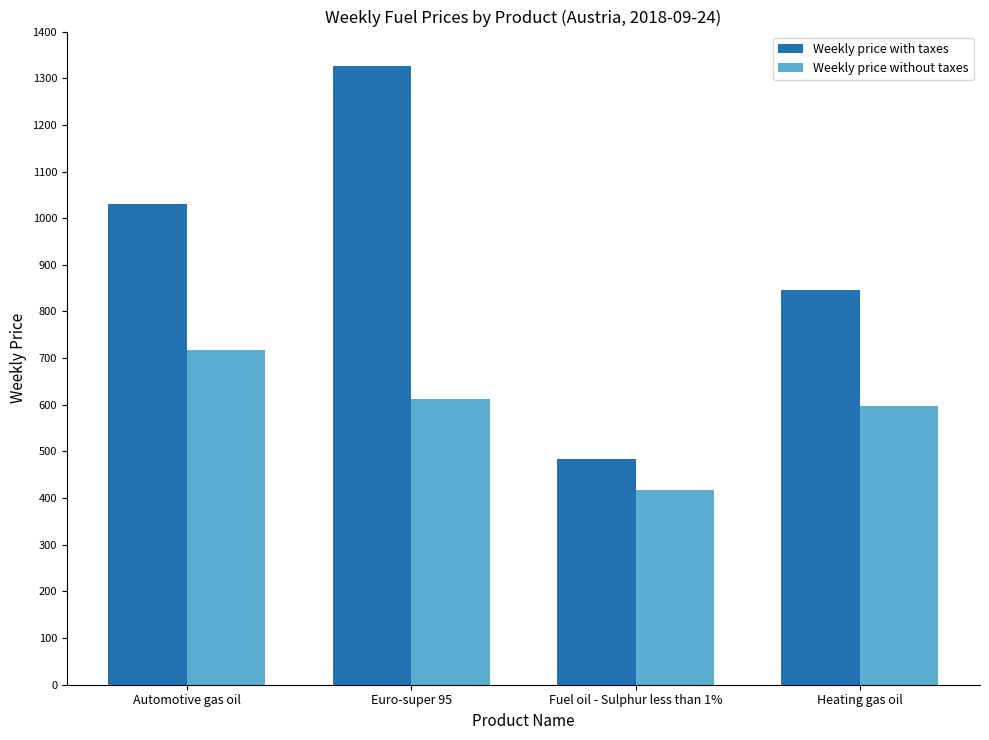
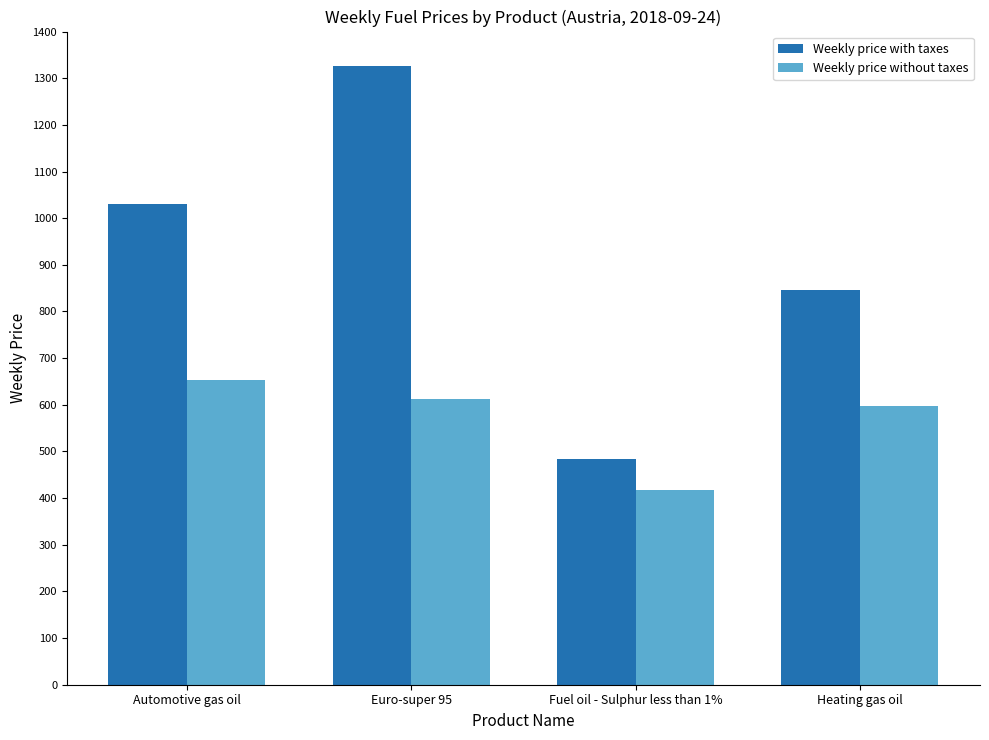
Weekly price without taxes, Automotive gas oil: 720 -> 650
